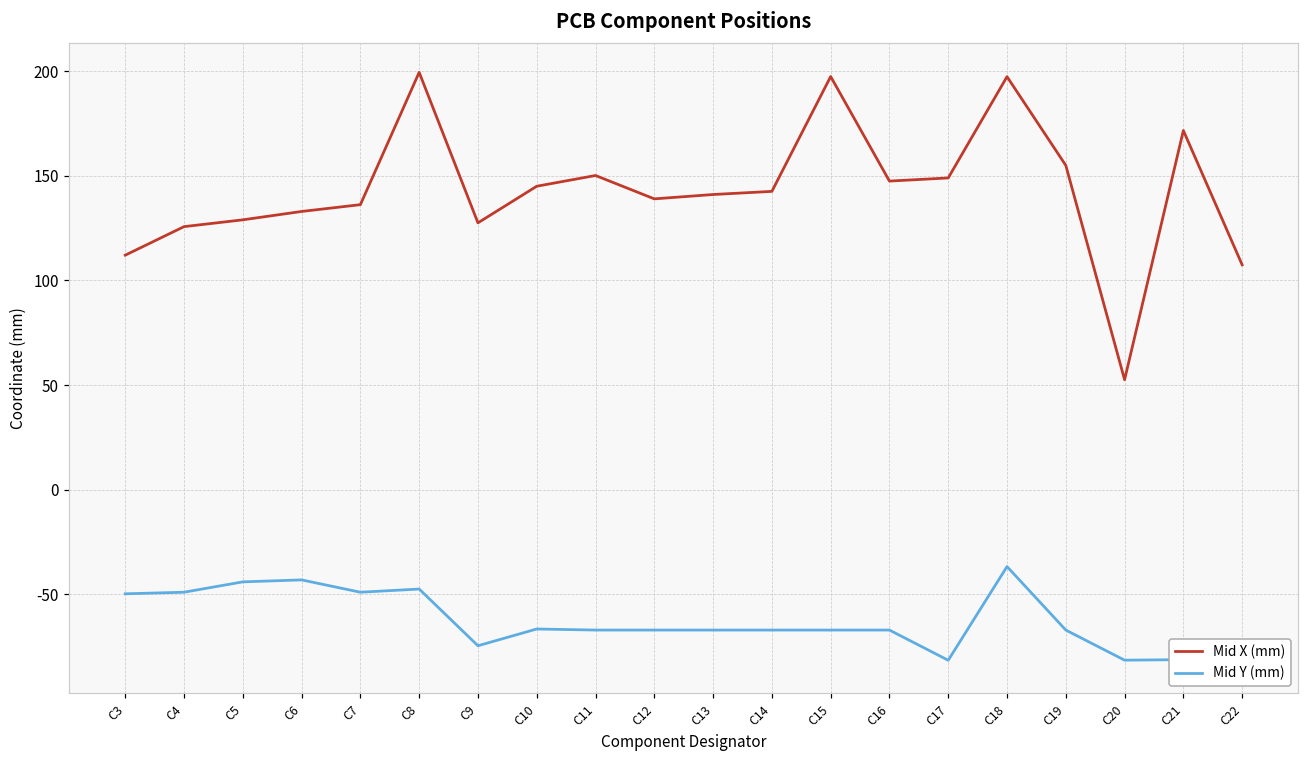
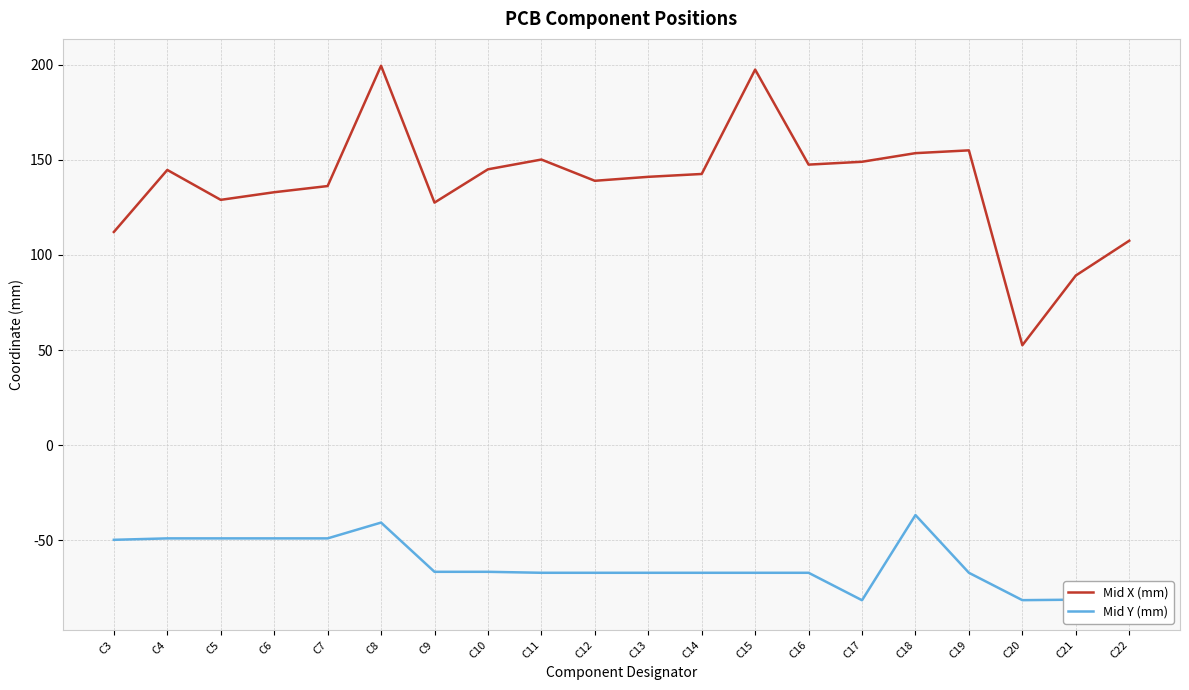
Mid X (mm), C4: 126 -> 145
Mid Y (mm), C5: -44 -> -49
Mid Y (mm), C6: -43 -> -49
Mid Y (mm), C8: -47 -> -41
Mid Y (mm), C9: -75 -> -67
Mid X (mm), C18: 197 -> 154
Mid X (mm), C21: 172 -> 89
